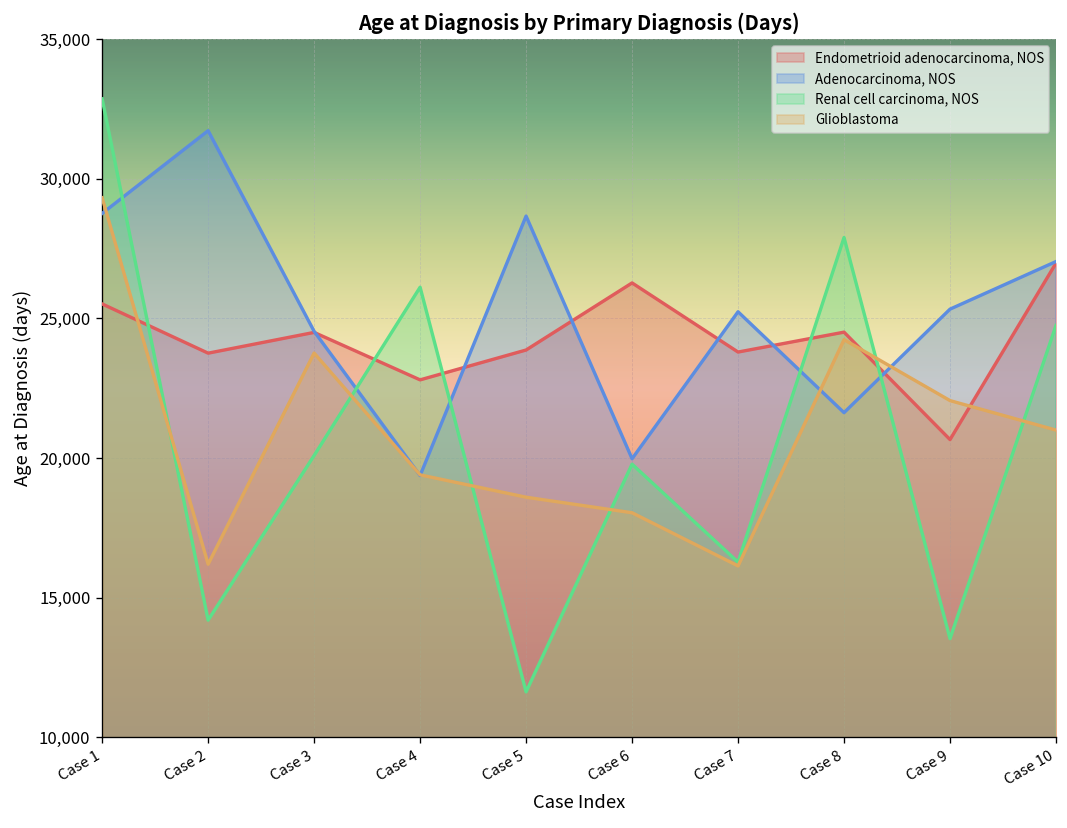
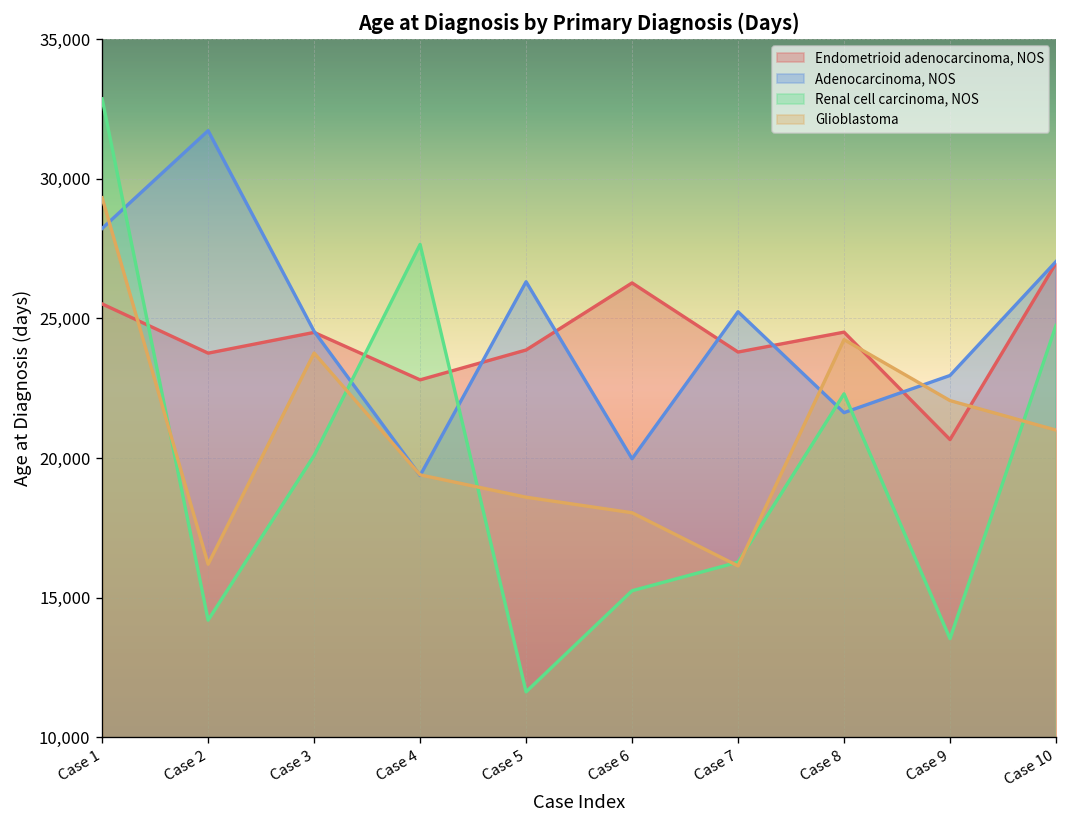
Adenocarcinoma, NOS, Case 1: 28,800 -> 28,200
Renal cell carcinoma, NOS, Case 4: 26,100 -> 27,700
Adenocarcinoma, NOS, Case 5: 28,700 -> 26,300
Renal cell carcinoma, NOS, Case 6: 19,800 -> 15,200
Renal cell carcinoma, NOS, Case 8: 27,900 -> 22,300
Adenocarcinoma, NOS, Case 9: 25,300 -> 23,000
